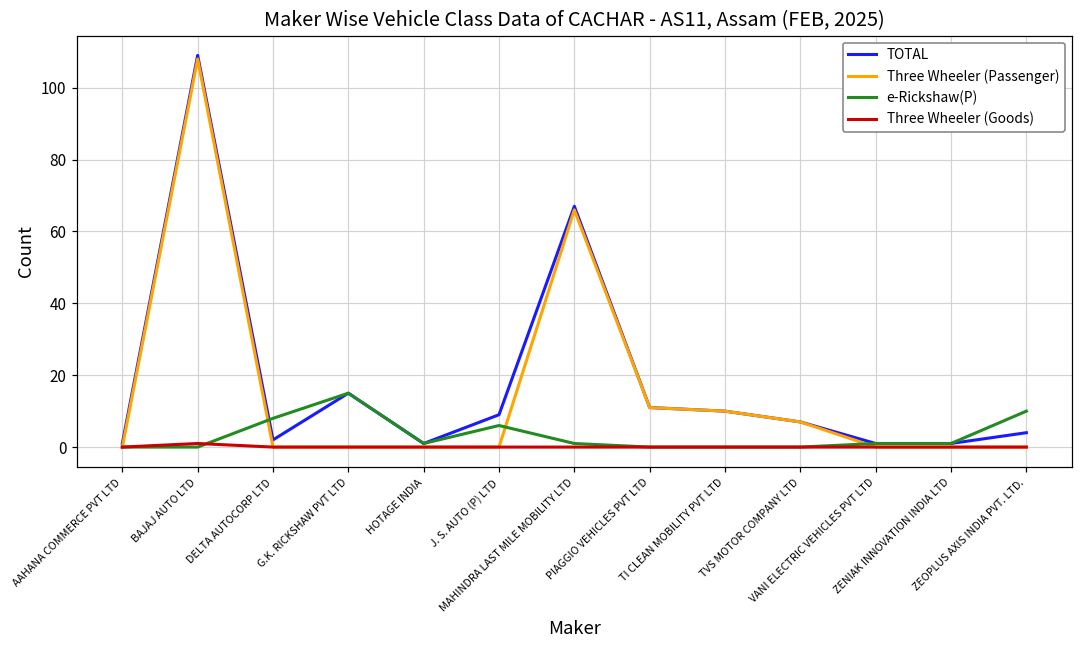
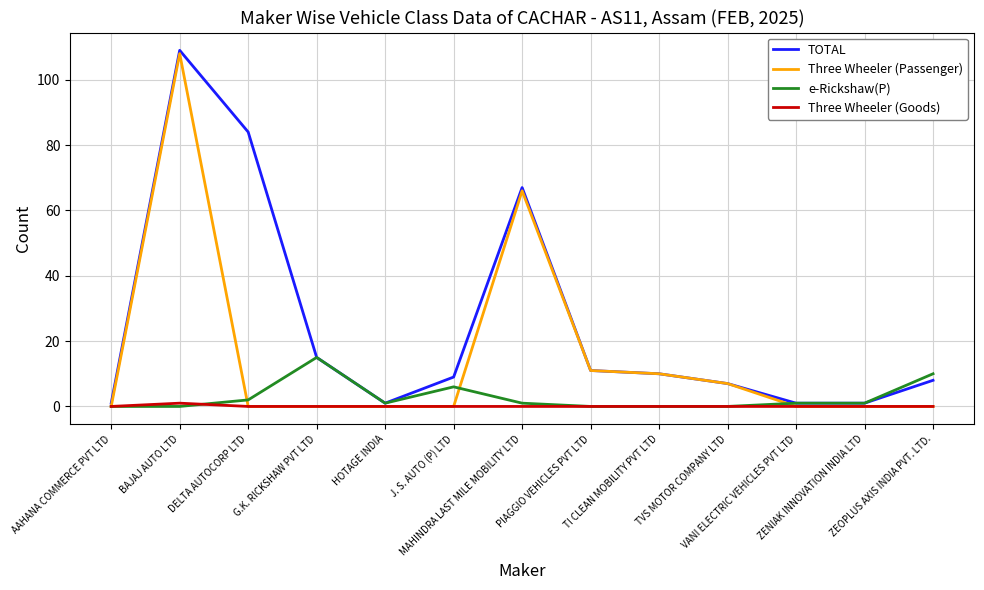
TOTAL, DELTA AUTOCORP LTD: 2 -> 84
e-Rickshaw(P), DELTA AUTOCORP LTD: 8 -> 2
TOTAL, ZEOPLUS AXIS INDIA PVT. LTD.: 4 -> 8
